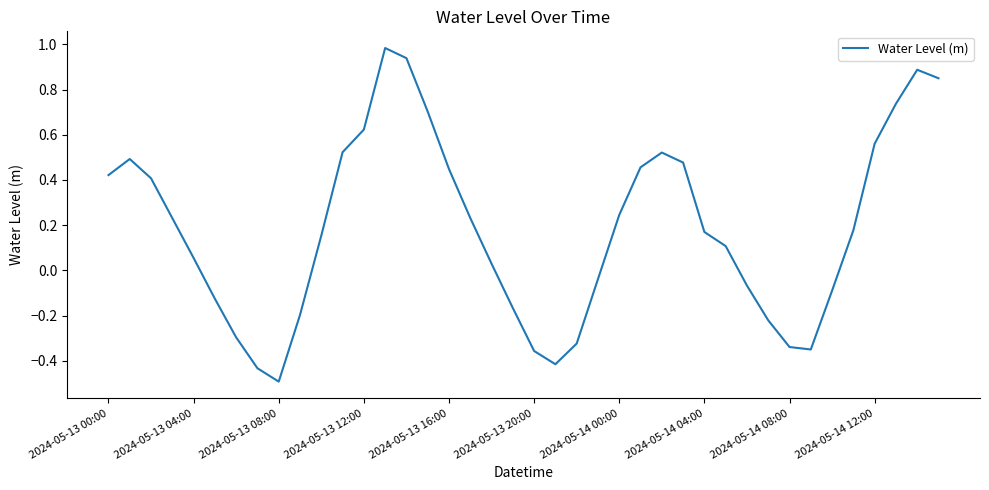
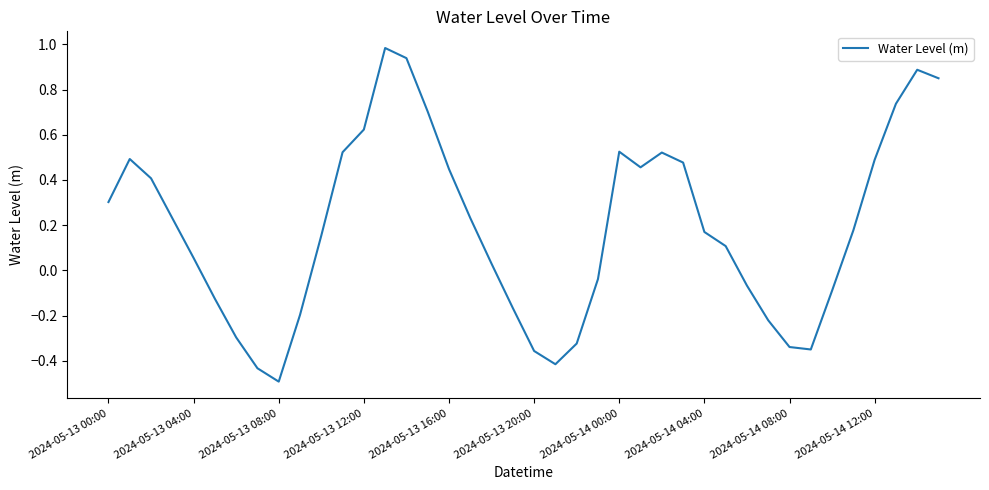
2024-05-13 00:00: 0.42 -> 0.30
2024-05-14 00:00: 0.25 -> 0.53
2024-05-14 12:00: 0.56 -> 0.49
